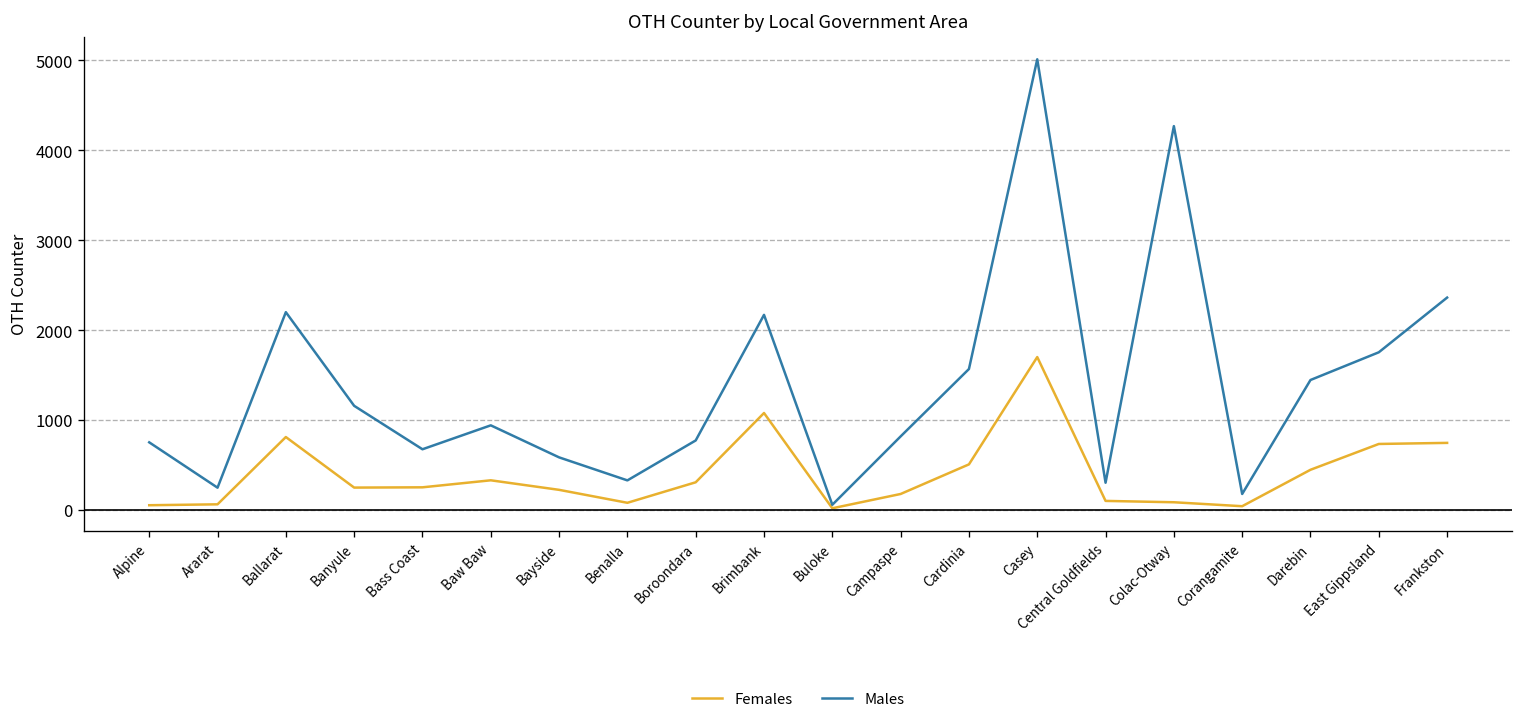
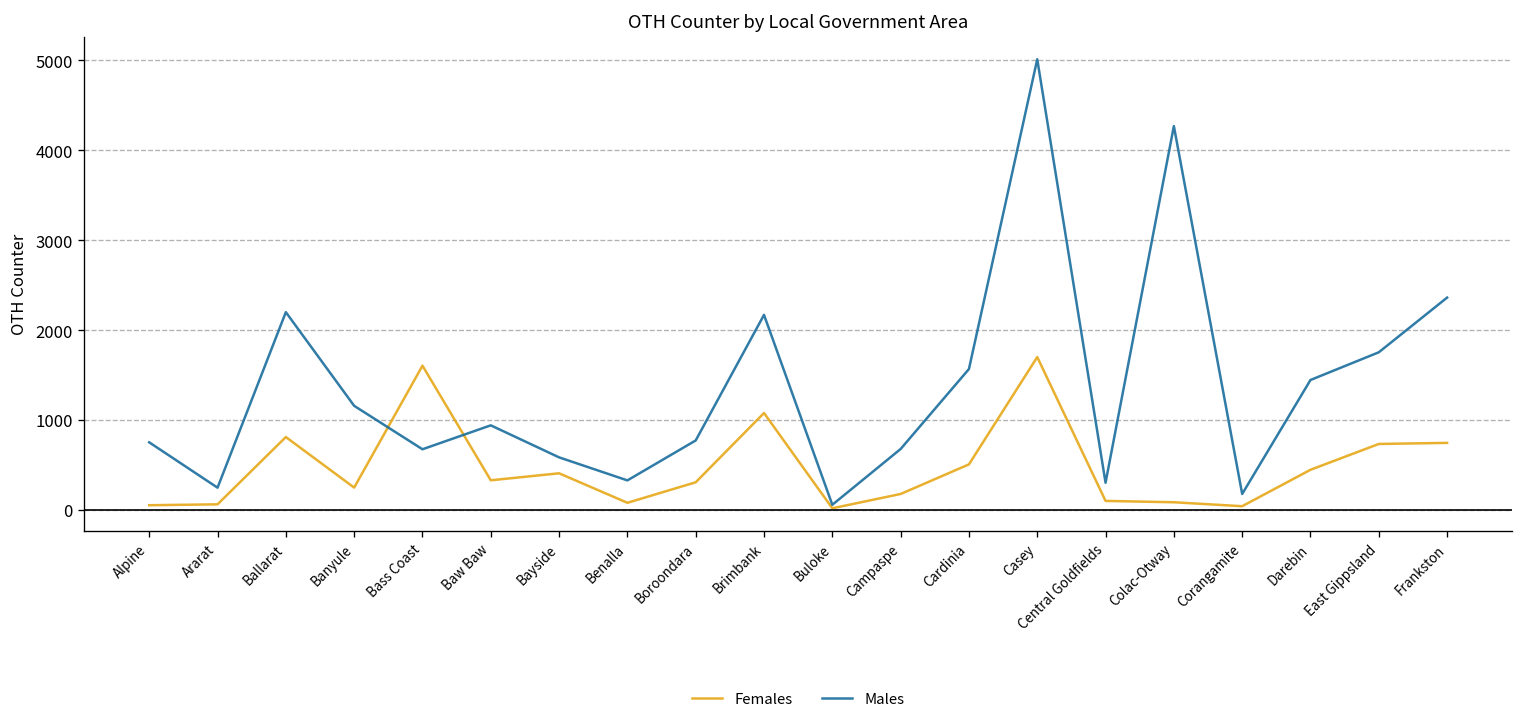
Females, Bass Coast: 300 -> 1600
Females, Bayside: 200 -> 400
Males, Campaspe: 800 -> 700
